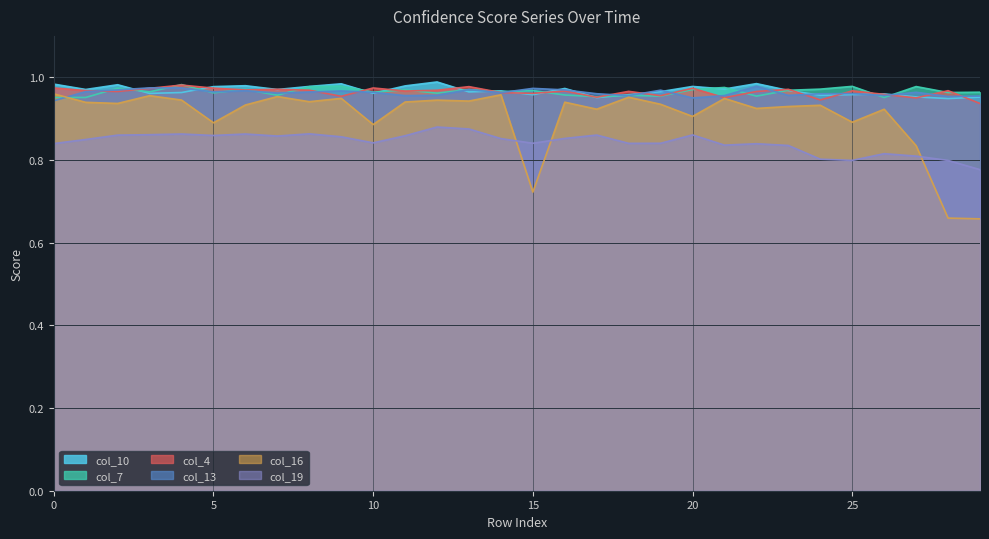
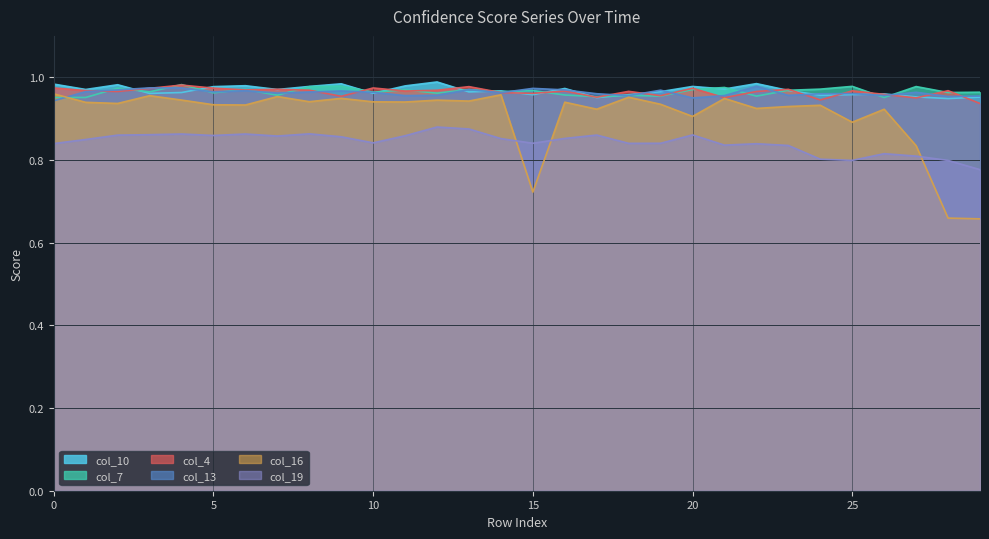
col_16, 5: 0.89 -> 0.93
col_16, 10: 0.89 -> 0.94
